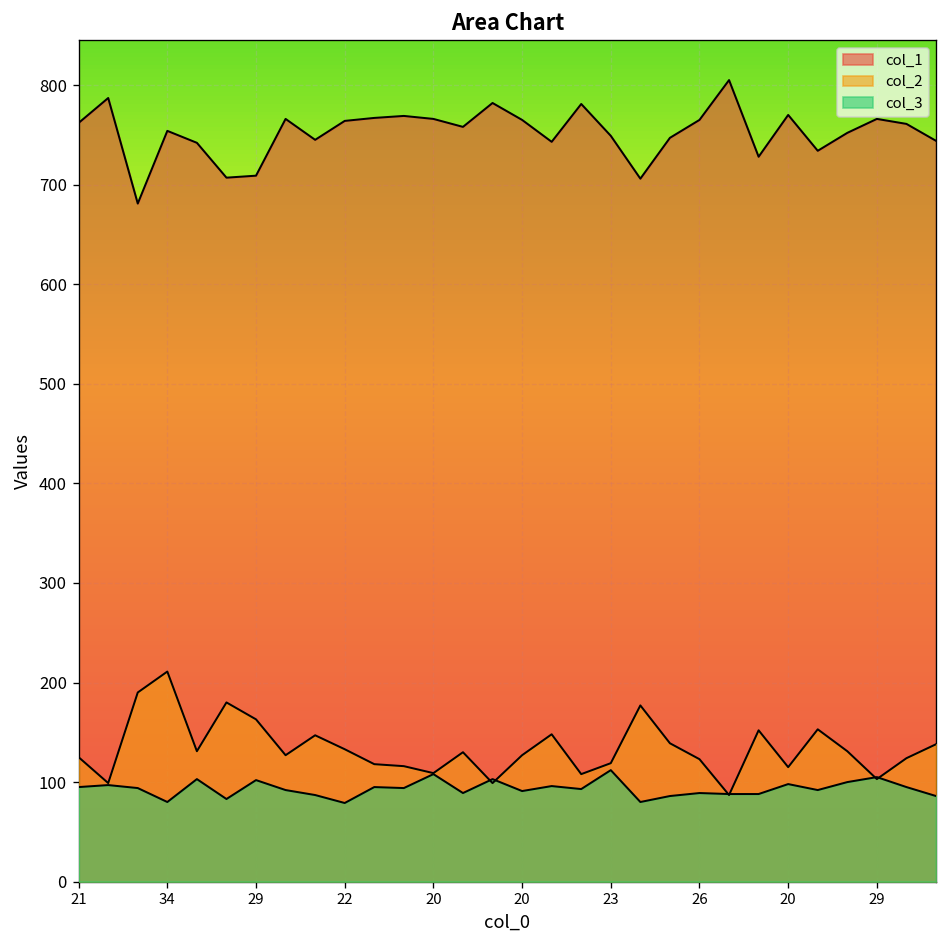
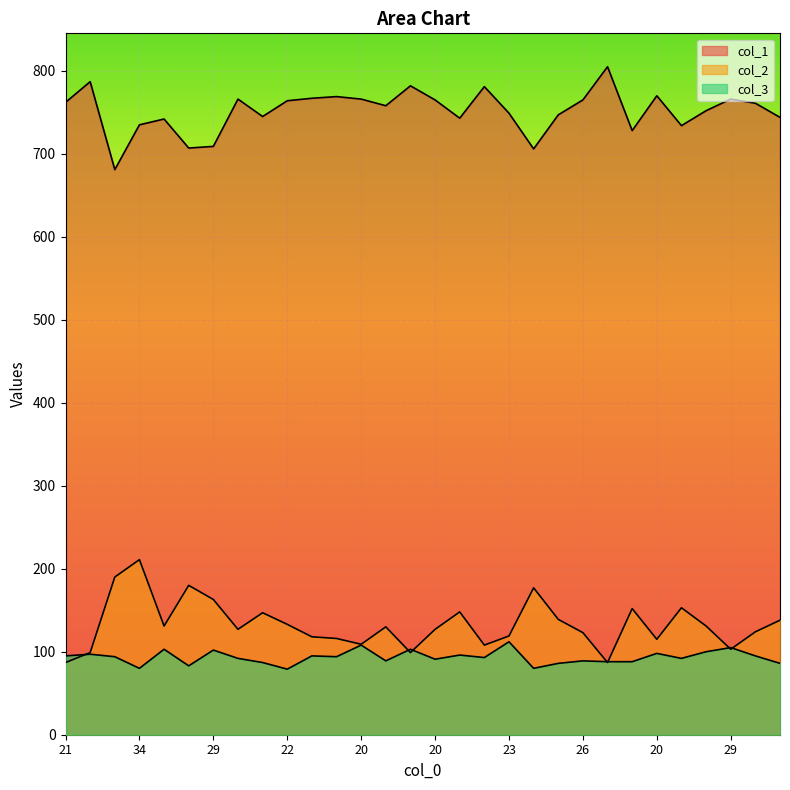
col_2, 21: 130 -> 90
col_1, 34: 750 -> 740
